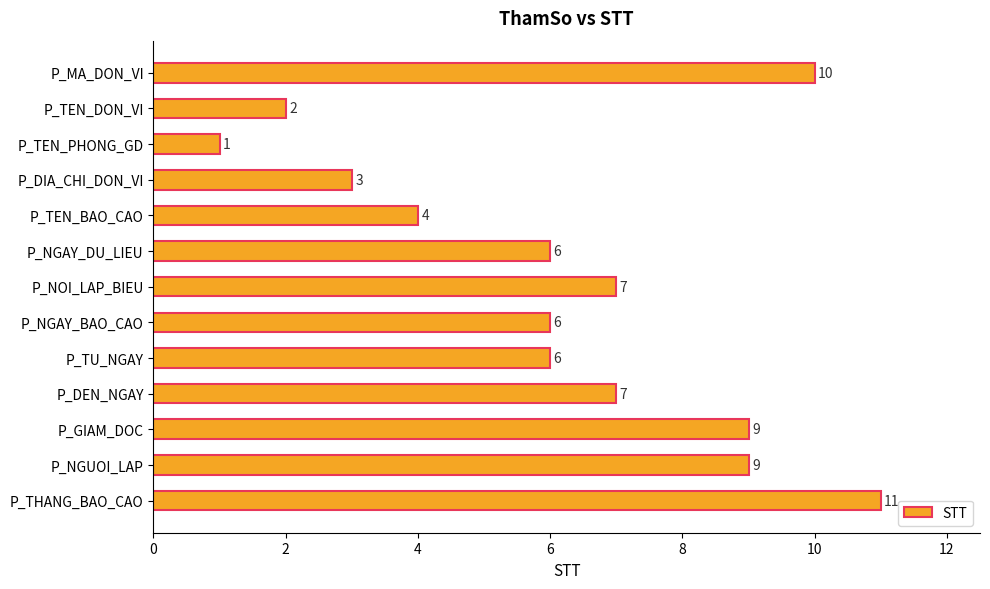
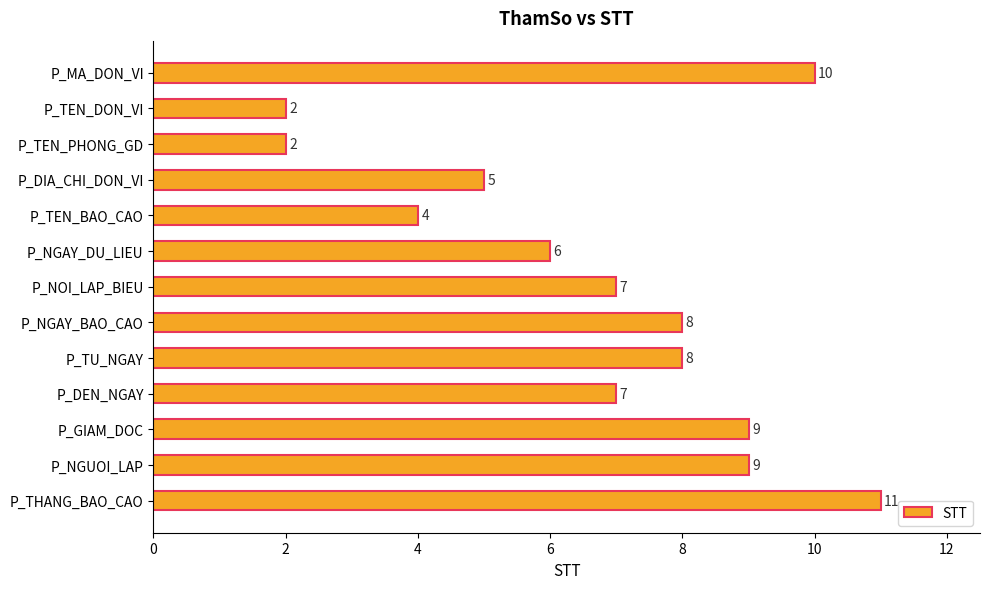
P_TEN_PHONG_GD: 1 -> 2
P_DIA_CHI_DON_VI: 3 -> 5
P_NGAY_BAO_CAO: 6 -> 8
P_TU_NGAY: 6 -> 8
